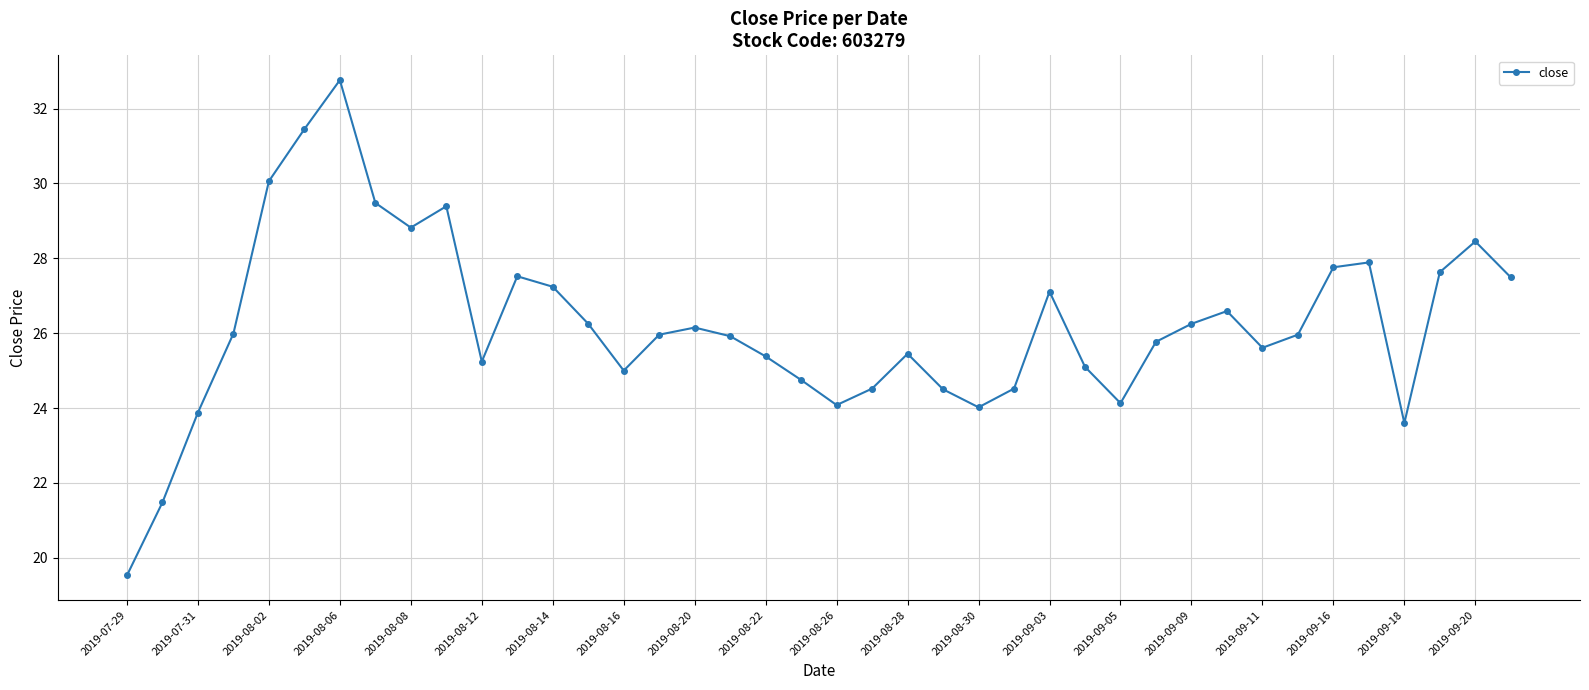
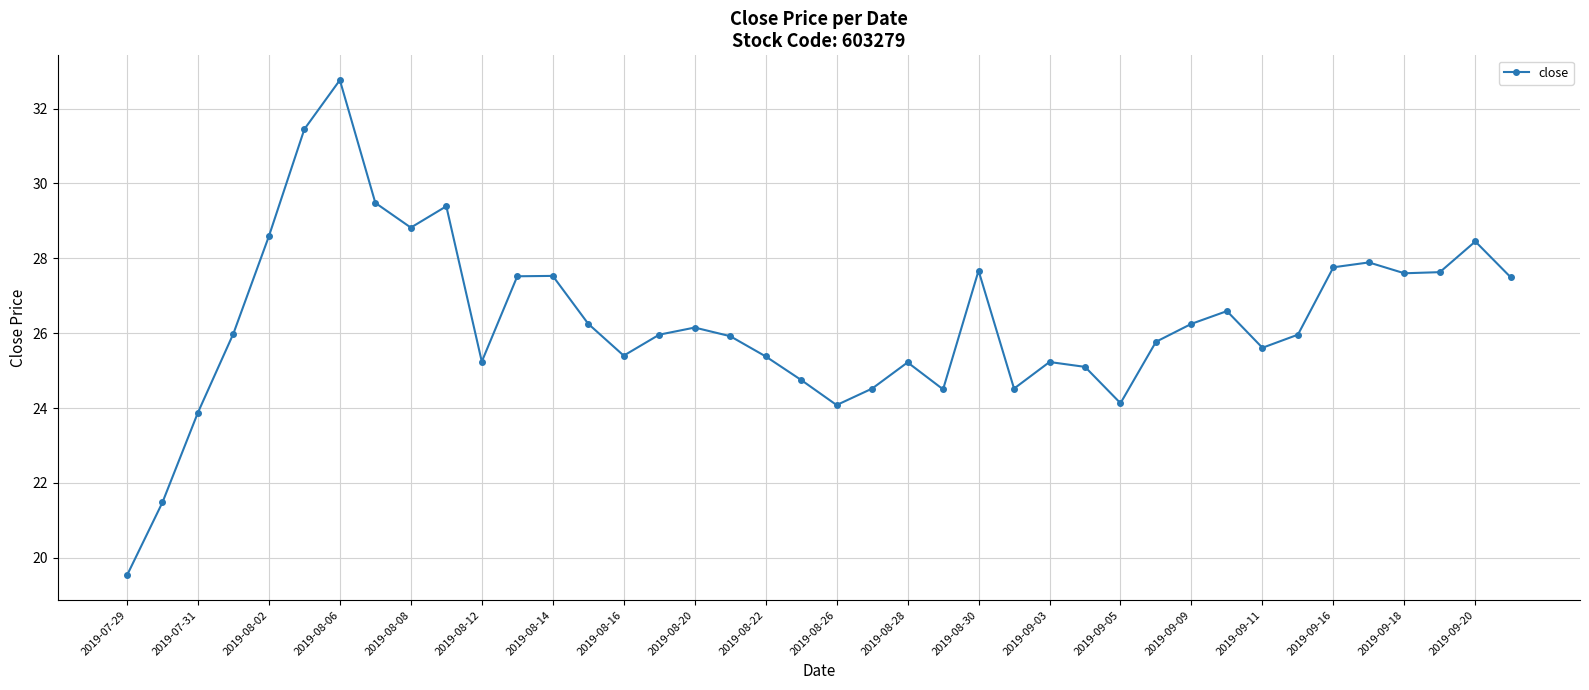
2019-08-02: 30.1 -> 28.6
2019-08-14: 27.2 -> 27.5
2019-08-16: 25.0 -> 25.4
2019-08-28: 25.5 -> 25.2
2019-08-30: 24.0 -> 27.7
2019-09-03: 27.1 -> 25.2
2019-09-18: 23.6 -> 27.6
